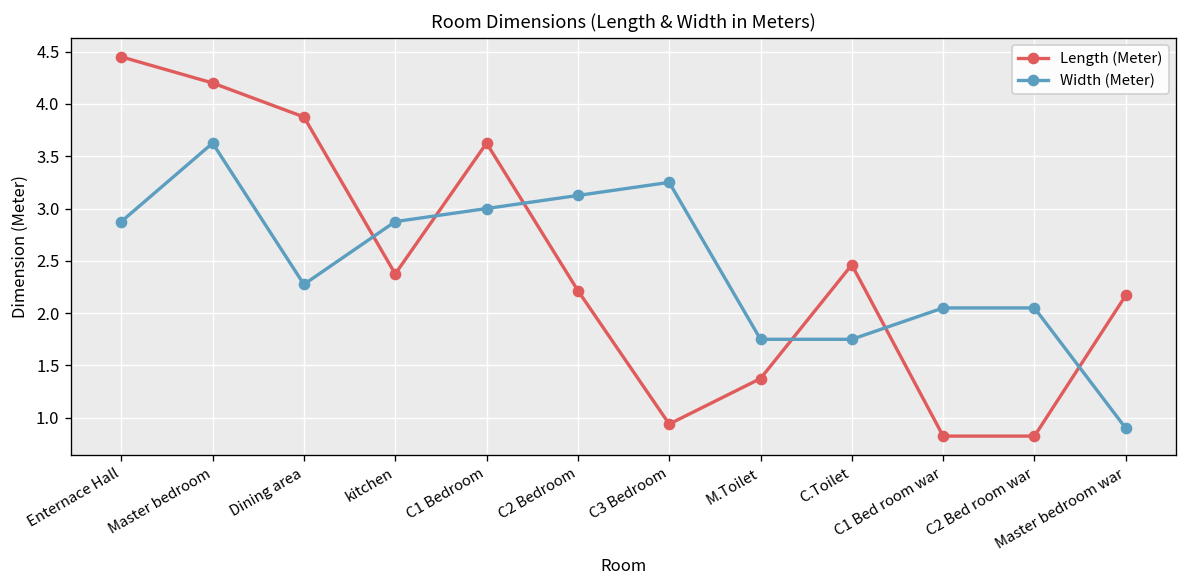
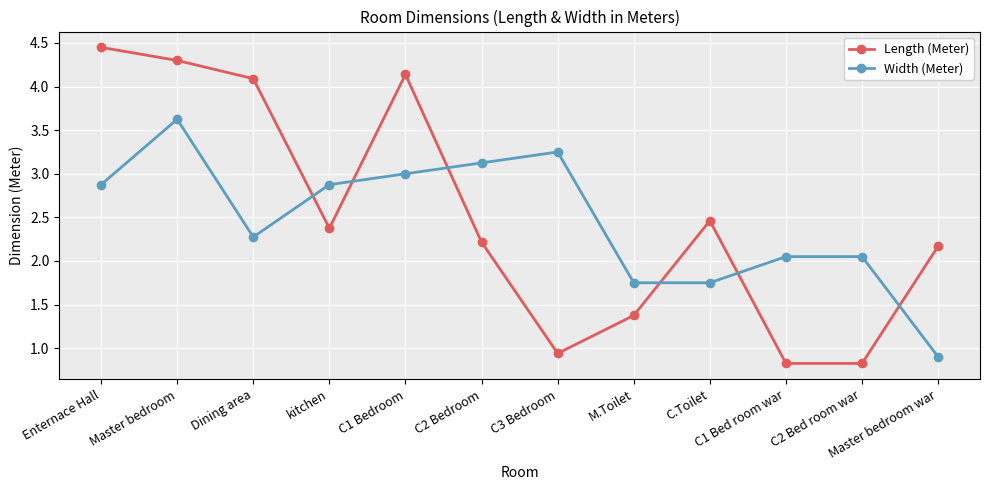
Length (Meter), Master bedroom: 4.2 -> 4.3
Length (Meter), Dining area: 3.9 -> 4.1
Length (Meter), C1 Bedroom: 3.6 -> 4.1
